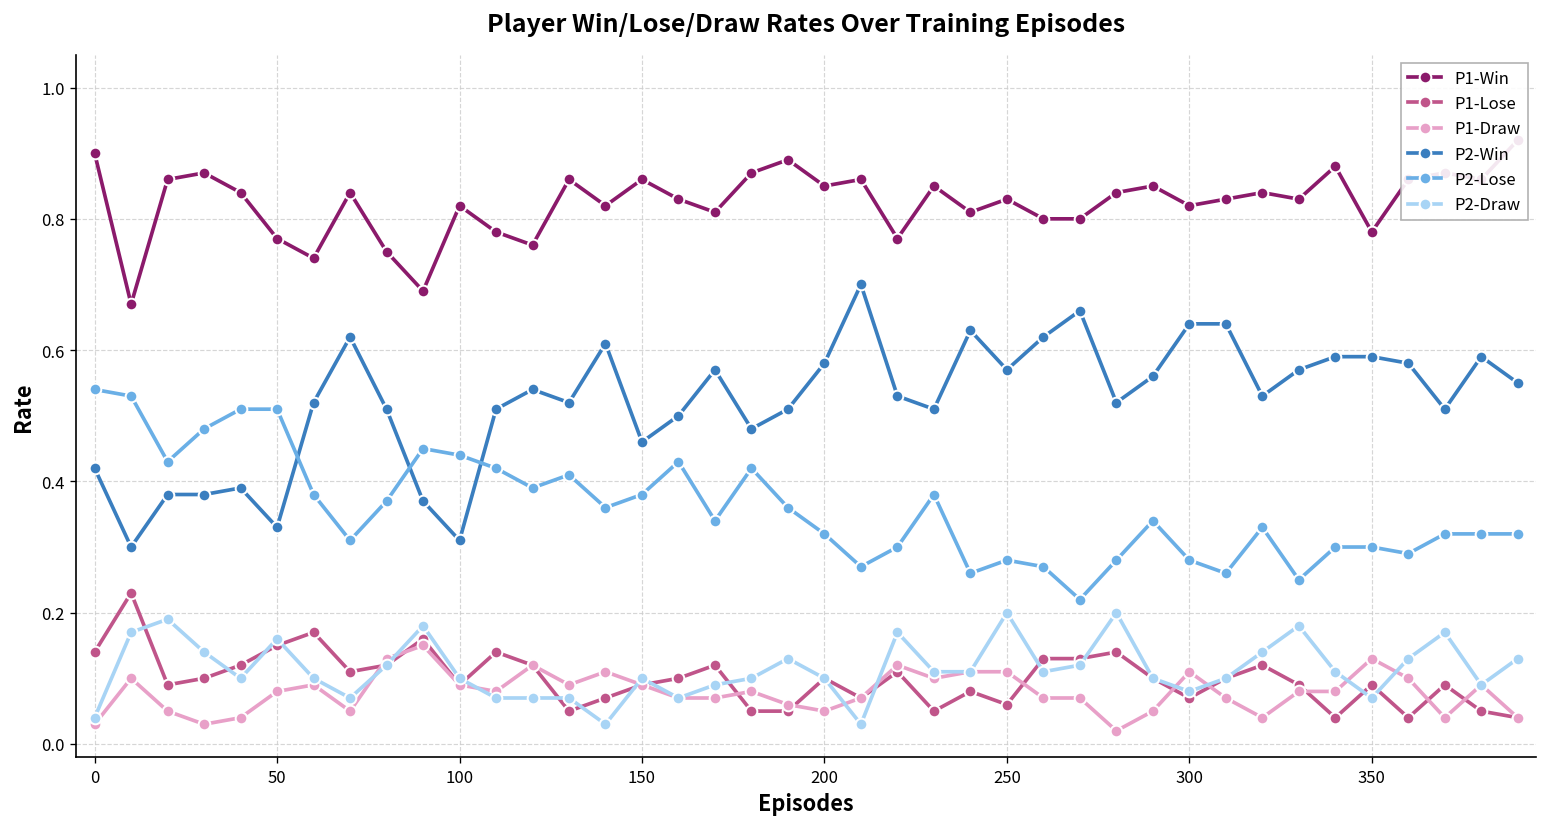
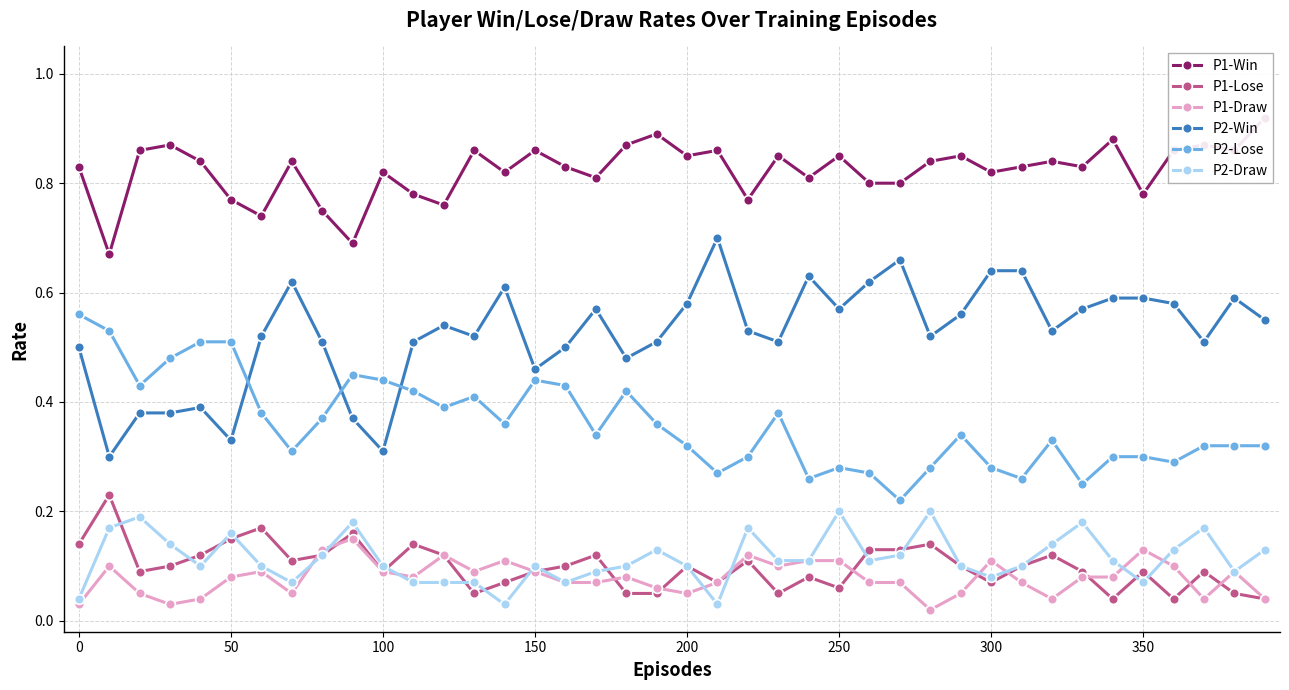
P1-Win, 0: 0.90 -> 0.83
P2-Win, 0: 0.42 -> 0.50
P2-Lose, 0: 0.54 -> 0.56
P2-Lose, 150: 0.38 -> 0.44
P1-Win, 250: 0.83 -> 0.85
